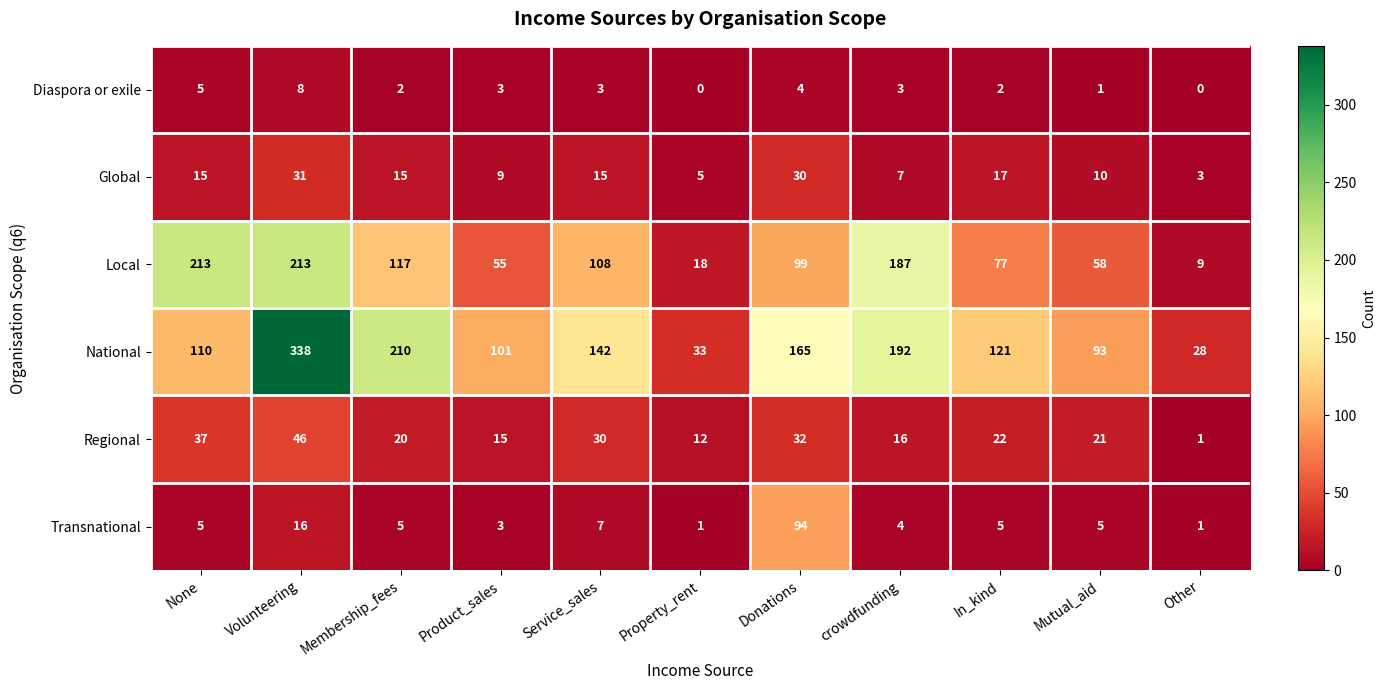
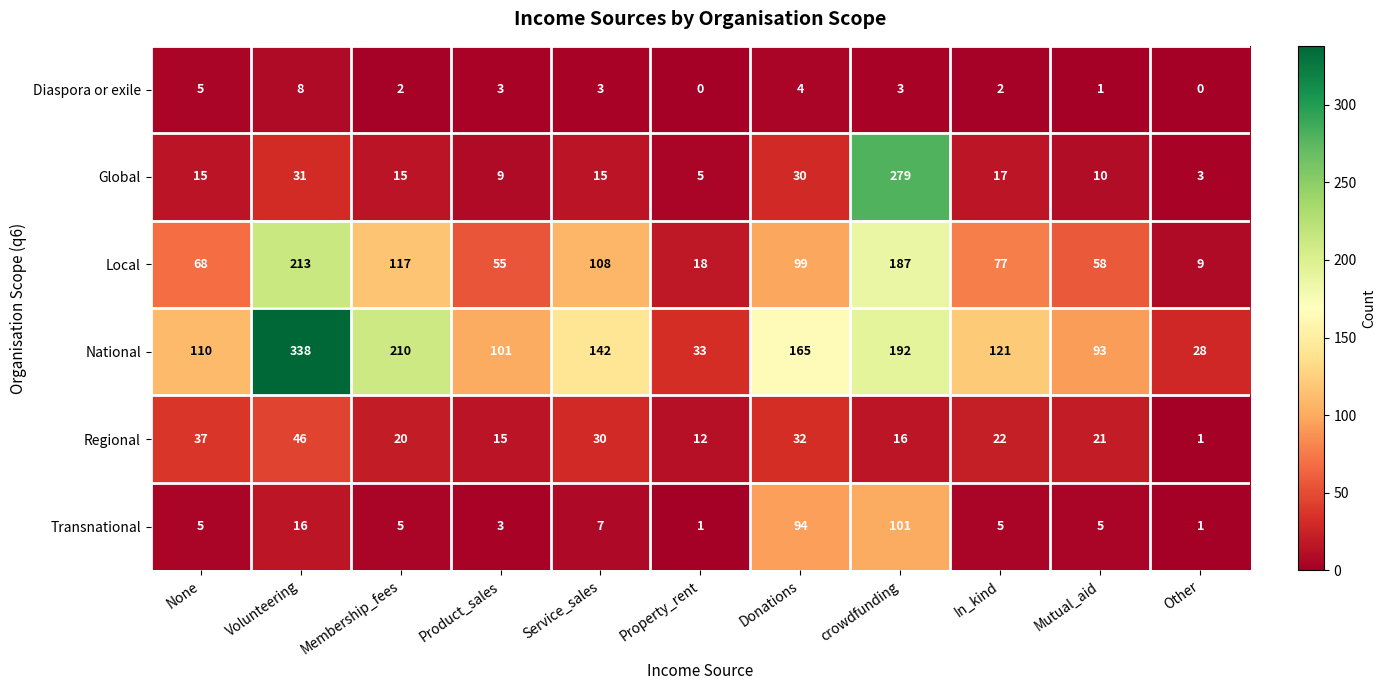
Global, crowdfunding: 7 -> 279
Local, None: 213 -> 68
Transnational, crowdfunding: 4 -> 101
